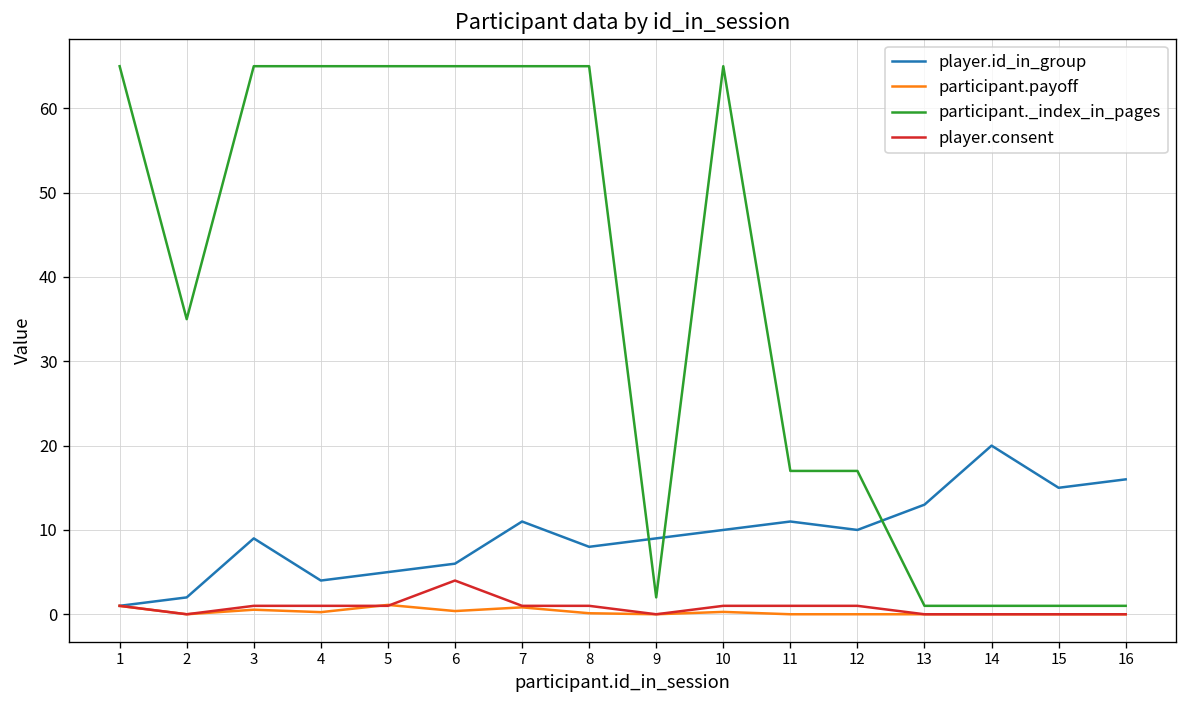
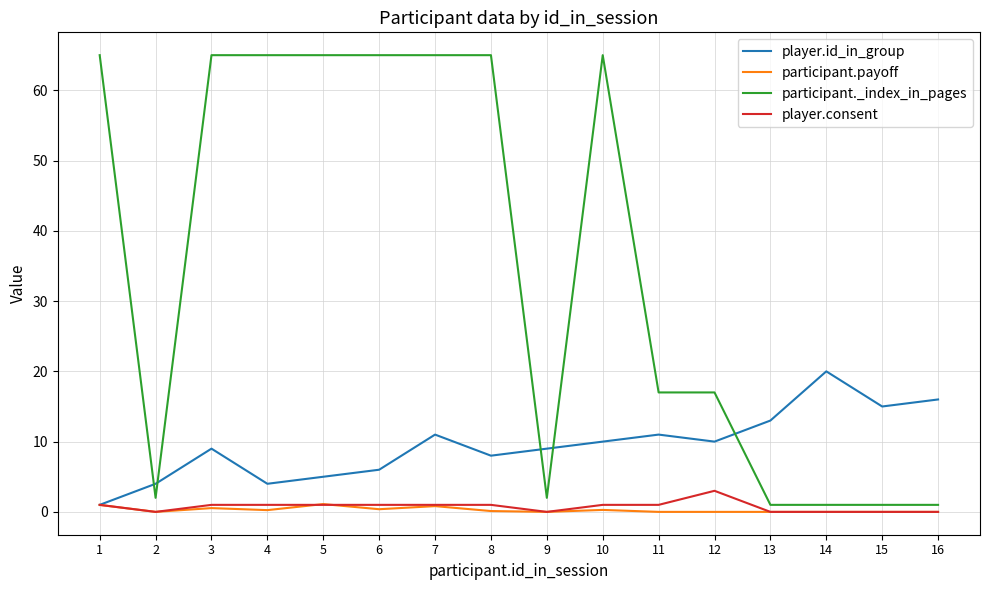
player.id_in_group, 2: 2 -> 4
participant._index_in_pages, 2: 35 -> 2
player.consent, 6: 4 -> 1
player.consent, 12: 1 -> 3
